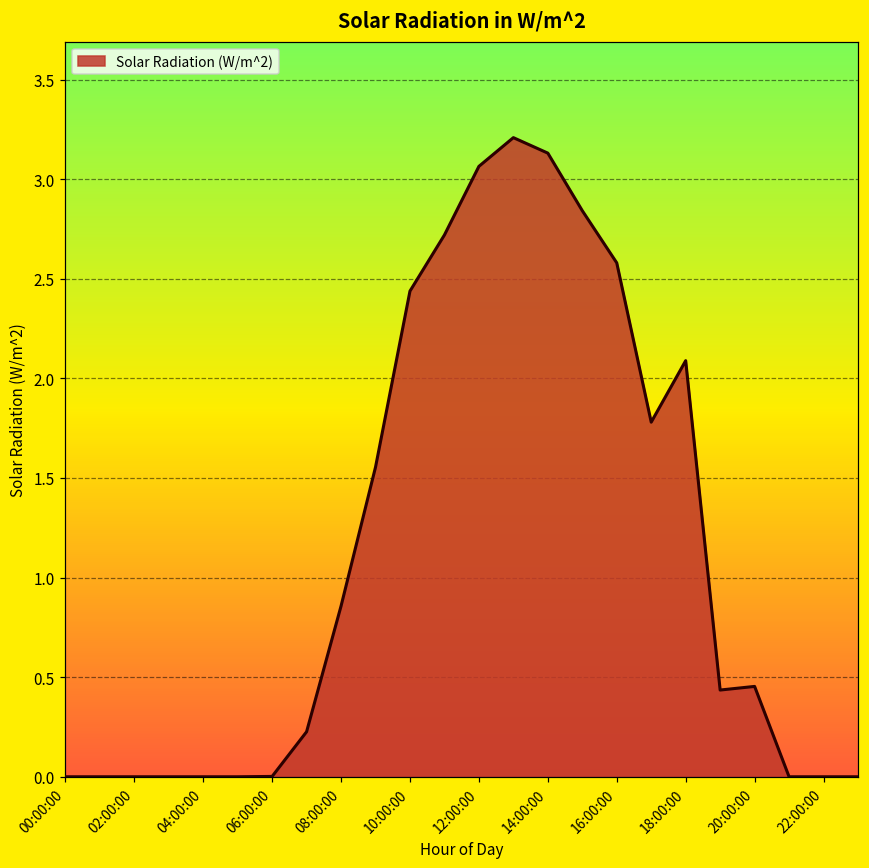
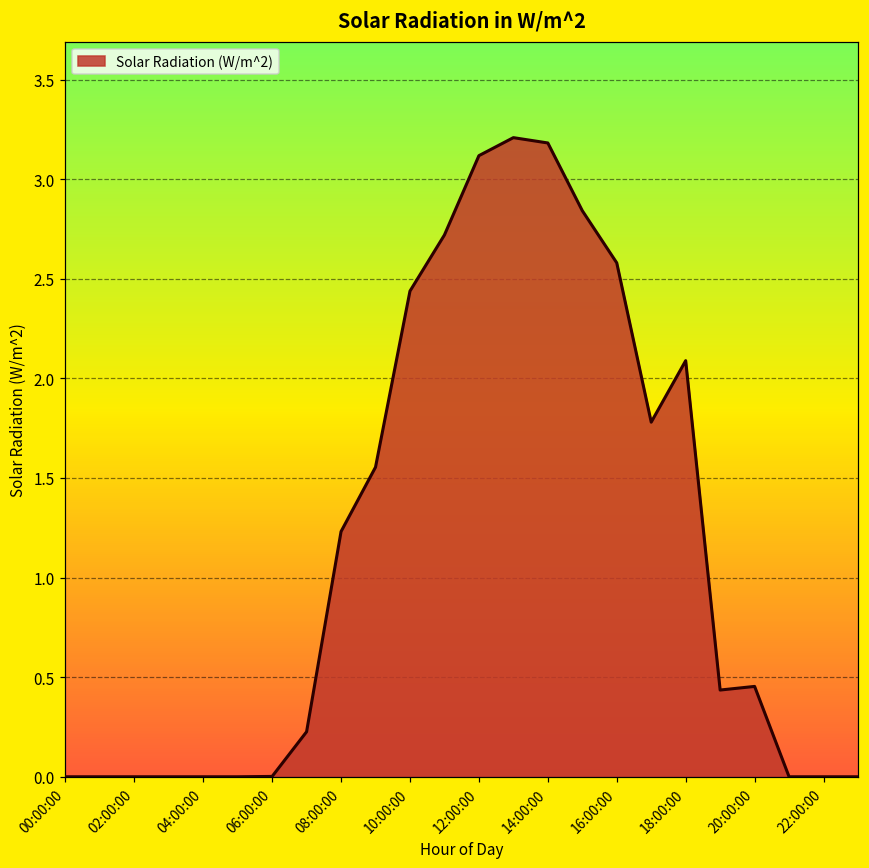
08:00:00: 0.86 -> 1.23
12:00:00: 3.06 -> 3.12
14:00:00: 3.13 -> 3.18
